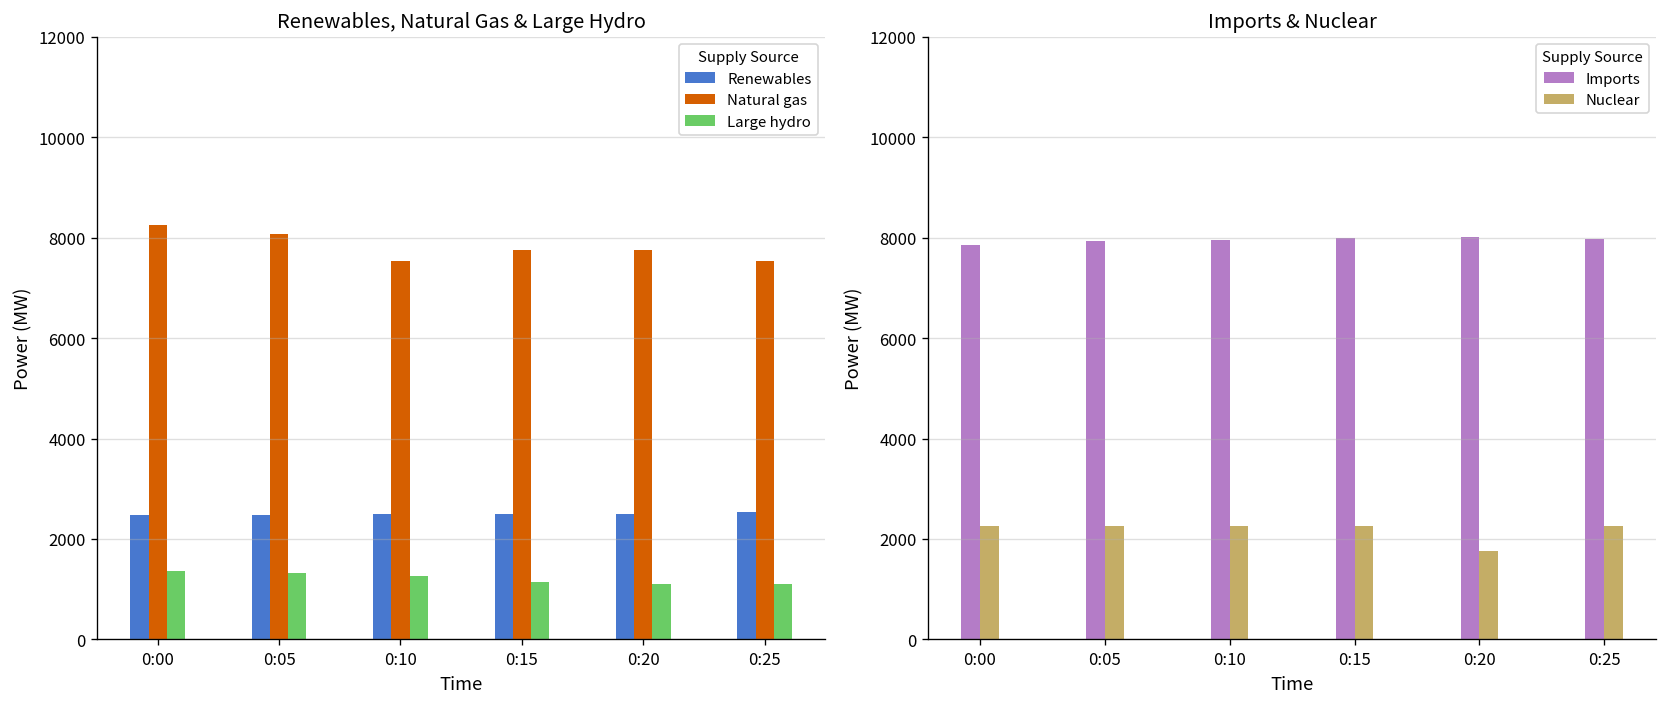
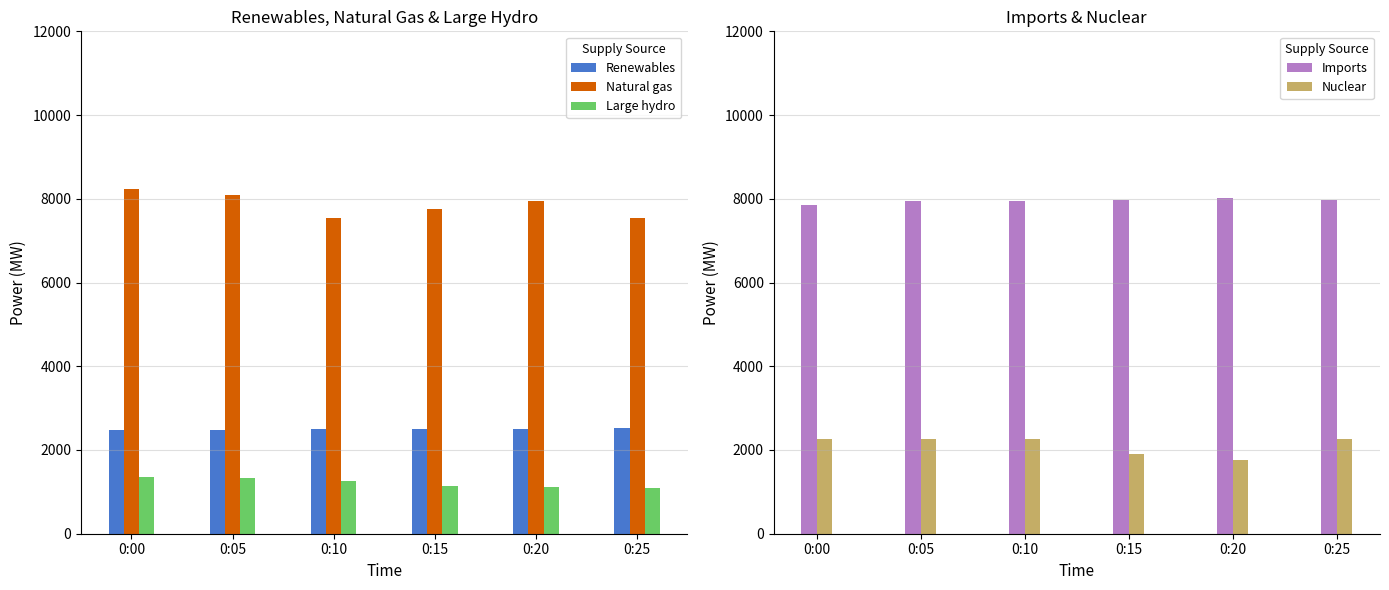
Renewables, Natural Gas & Large Hydro, Natural gas, 0:20: 7700 -> 8000
Imports & Nuclear, Nuclear, 0:15: 2300 -> 1900
